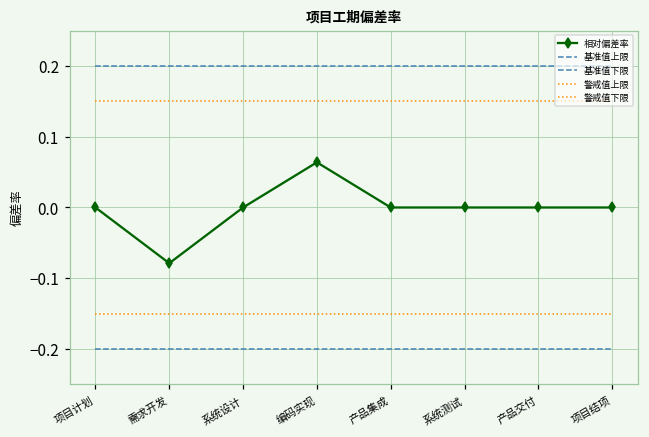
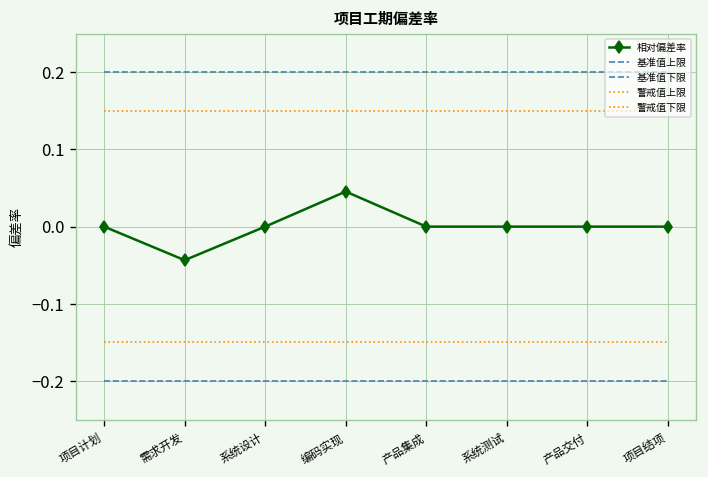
相对偏差率, 需求开发: -0.08 -> -0.04
相对偏差率, 编码实现: 0.06 -> 0.05
